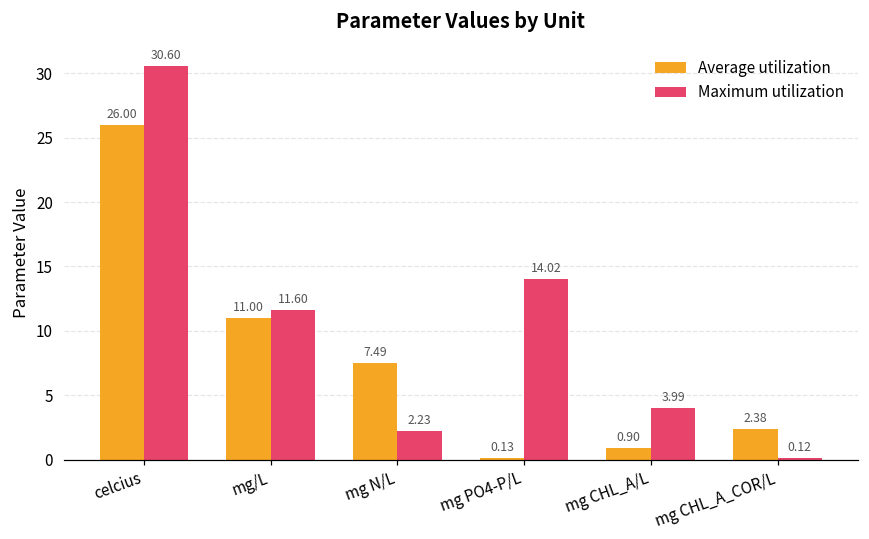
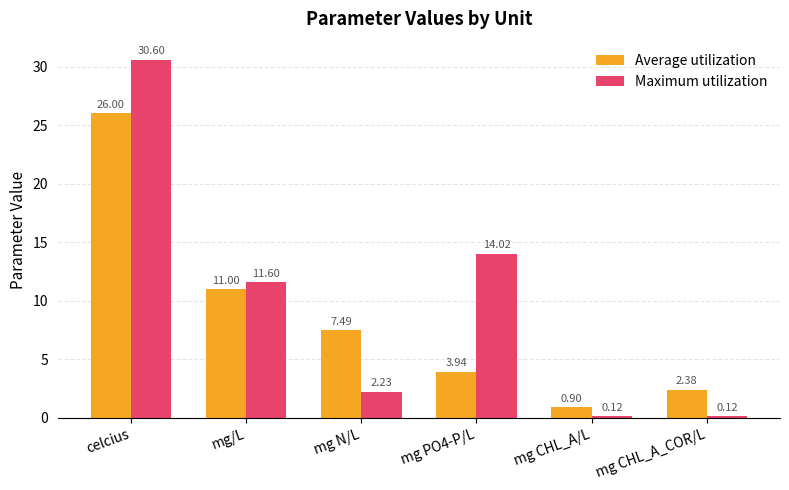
Average utilization, mg PO4-P/L: 0.13 -> 3.94
Maximum utilization, mg CHL_A/L: 3.99 -> 0.12
